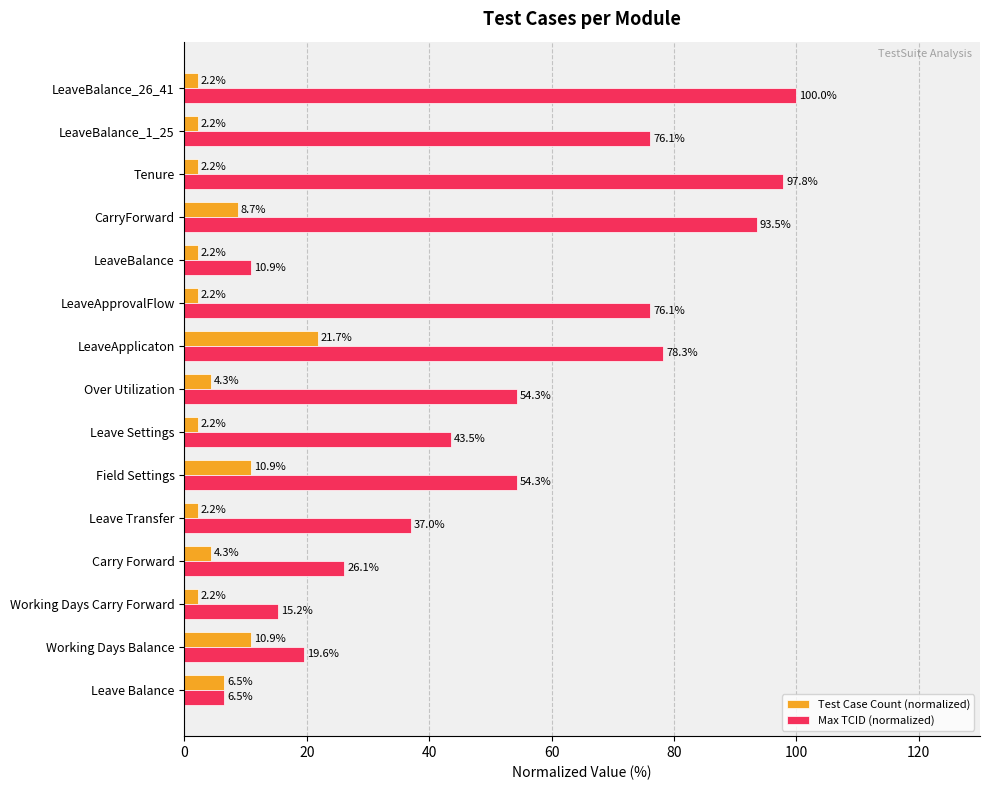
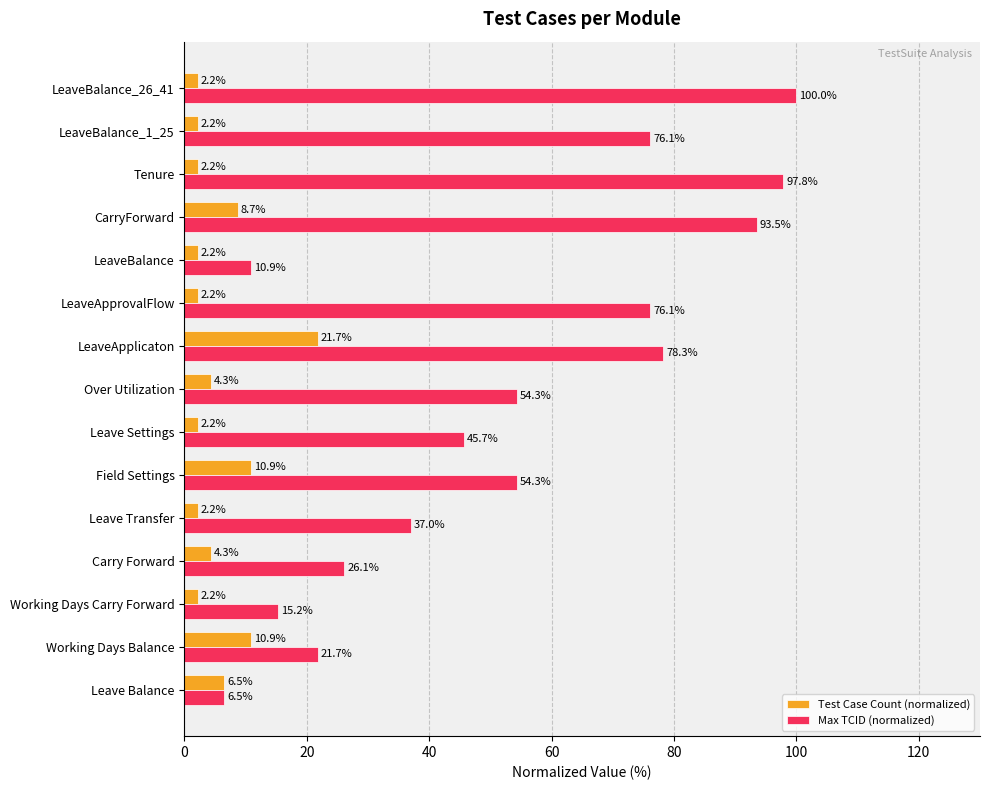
Max TCID (normalized), Leave Settings: 43.5% -> 45.7%
Max TCID (normalized), Working Days Balance: 19.6% -> 21.7%
